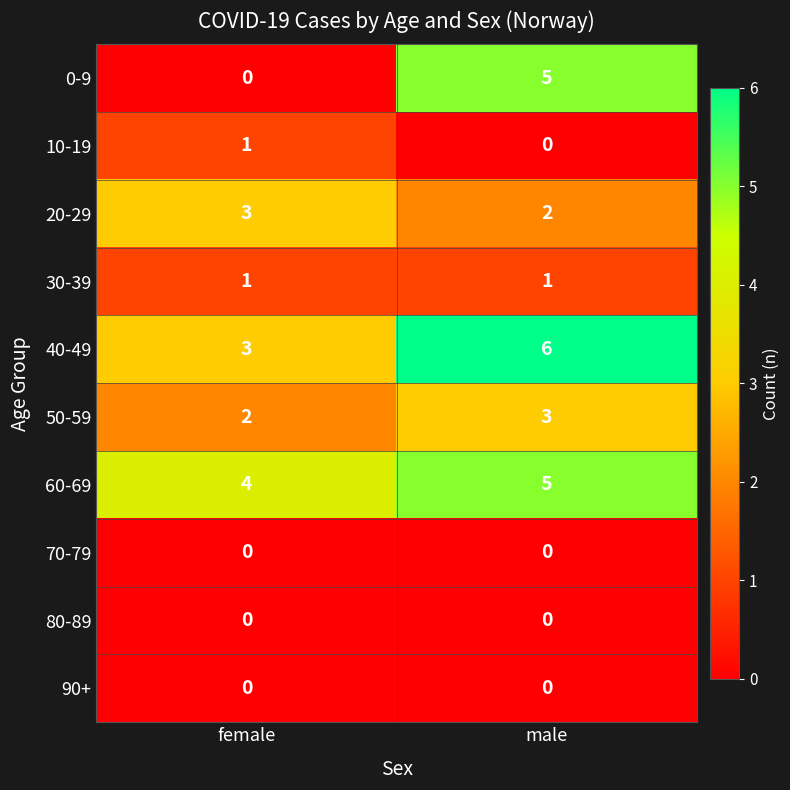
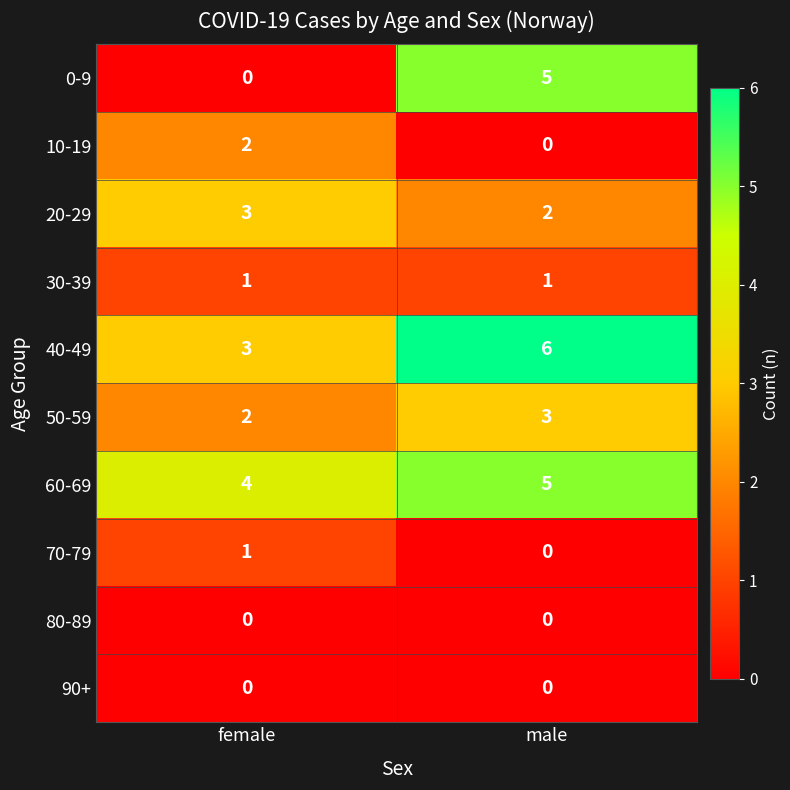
10-19, female: 1 -> 2
70-79, female: 0 -> 1
